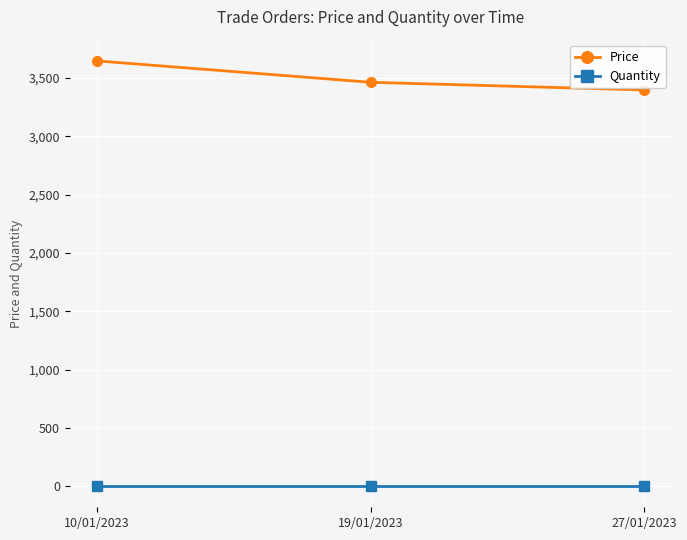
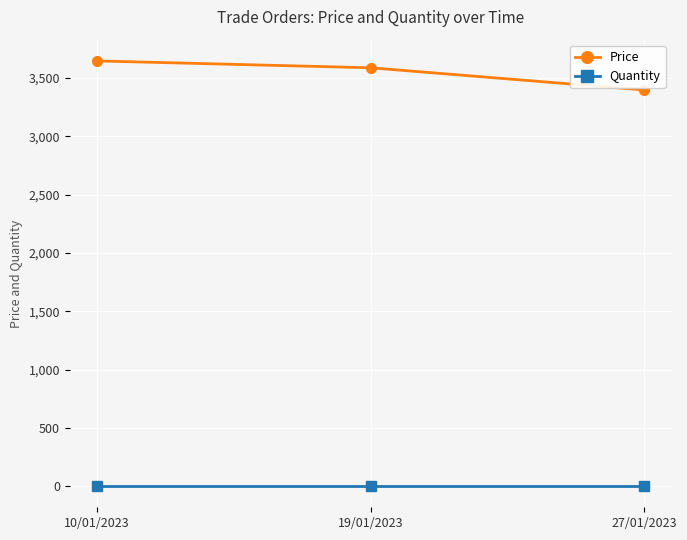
Price, 19/01/2023: 3,460 -> 3,590
